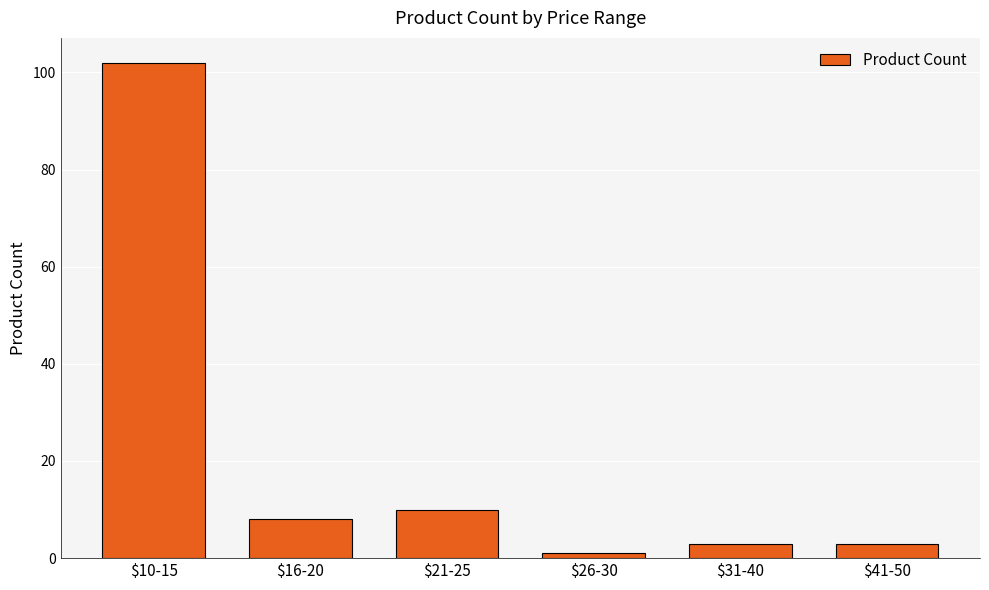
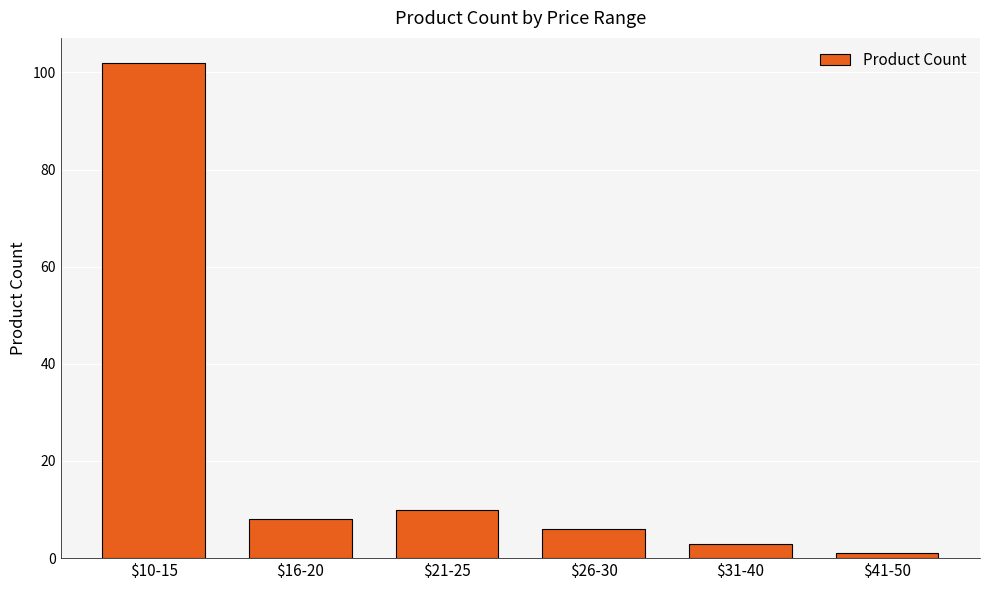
$26-30: 1 -> 6
$41-50: 3 -> 1
